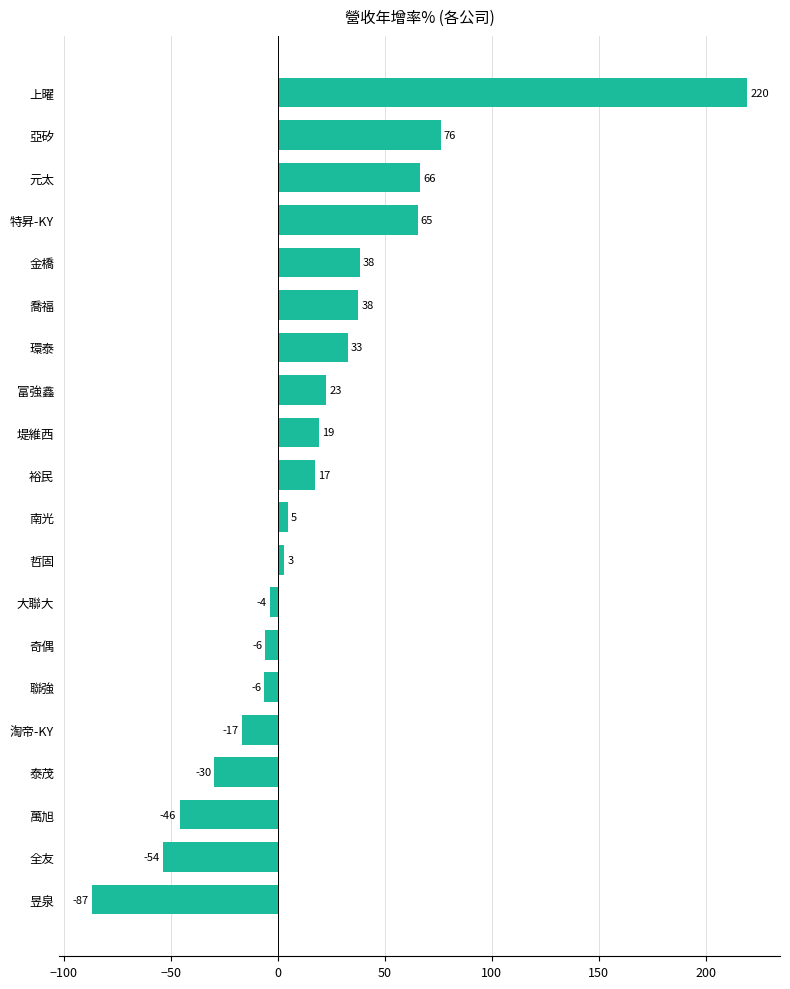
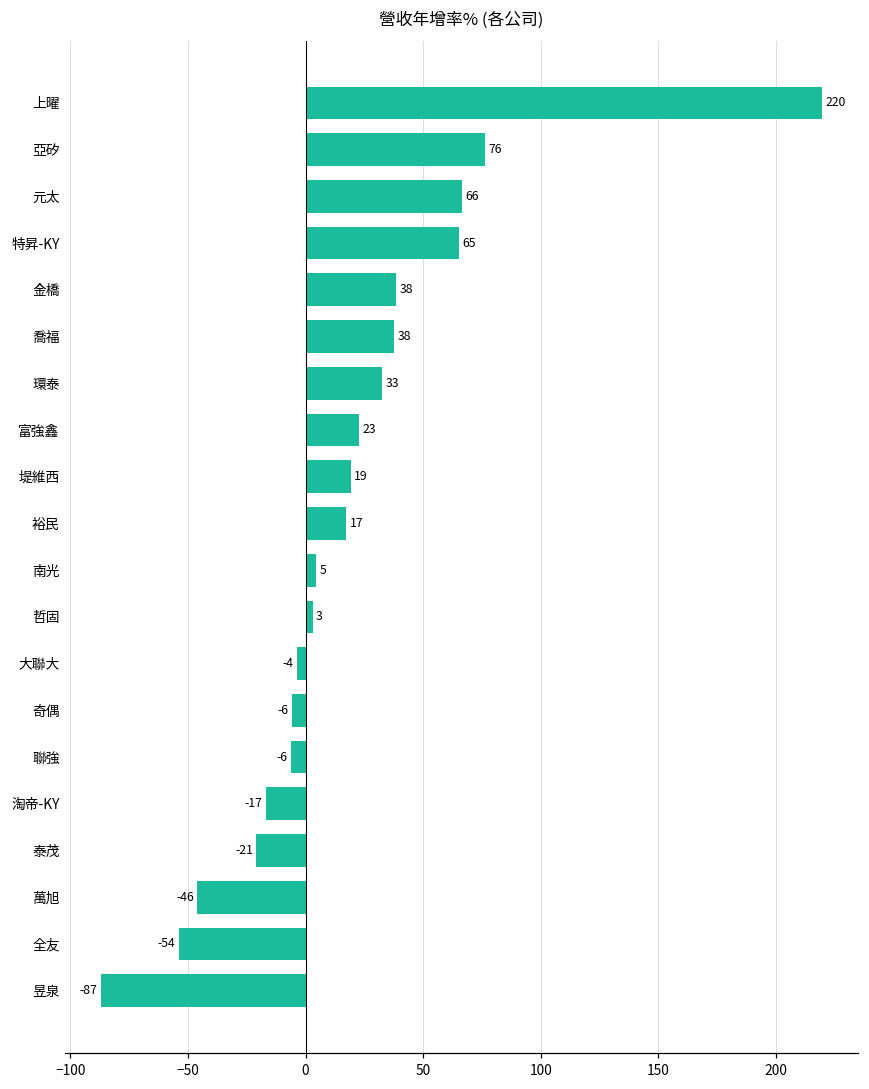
泰茂: -30 -> -21
